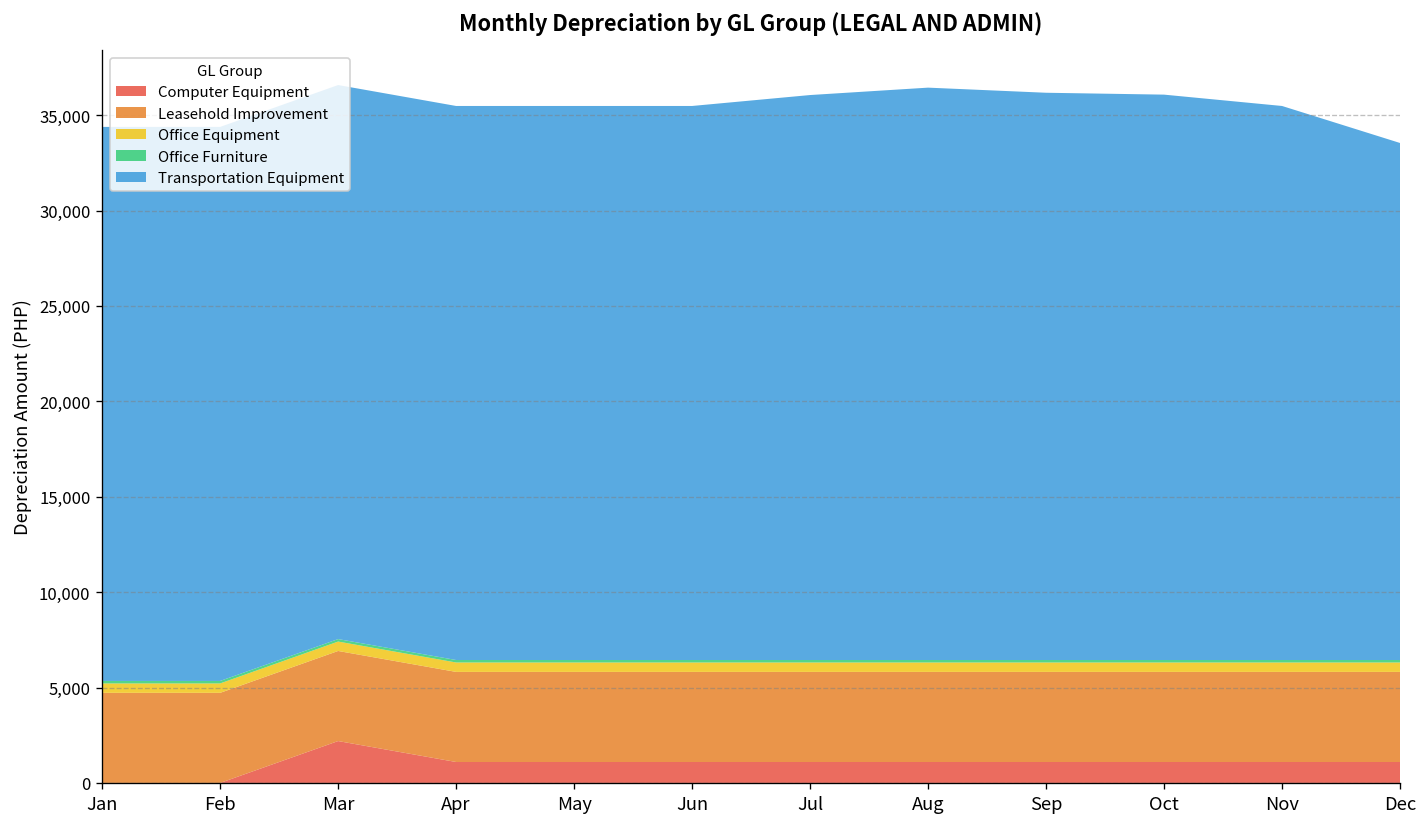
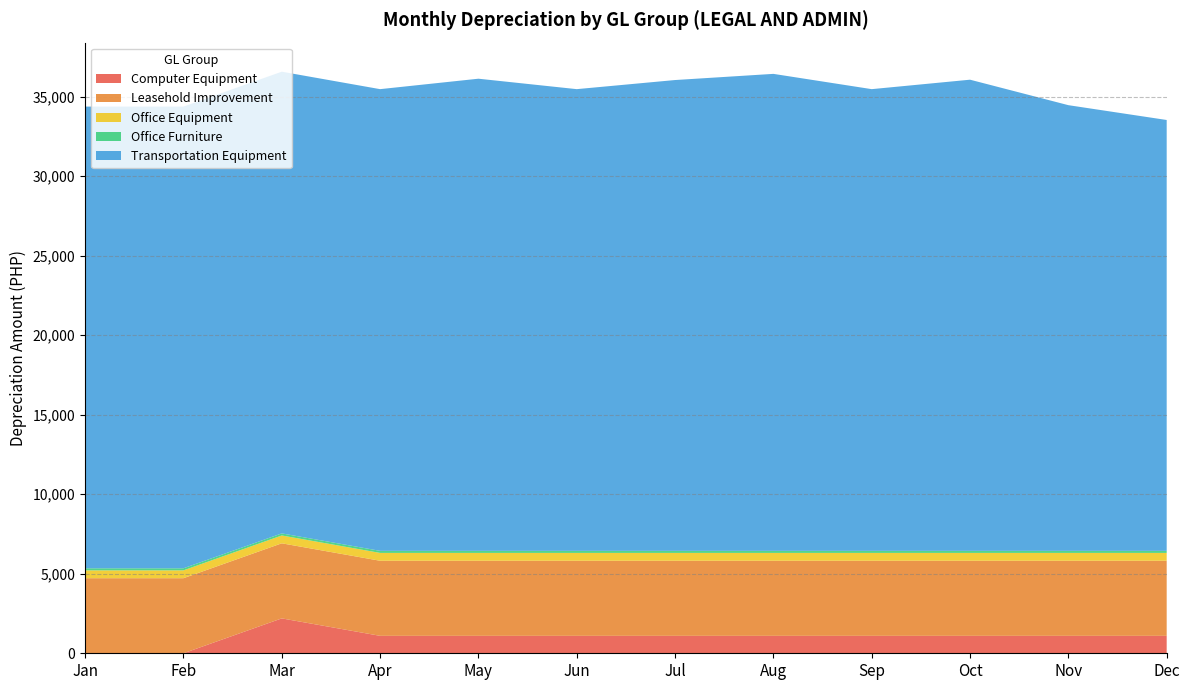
Transportation Equipment, May: 29,000 -> 29,700
Transportation Equipment, Sep: 29,700 -> 29,000
Transportation Equipment, Nov: 29,000 -> 28,000
